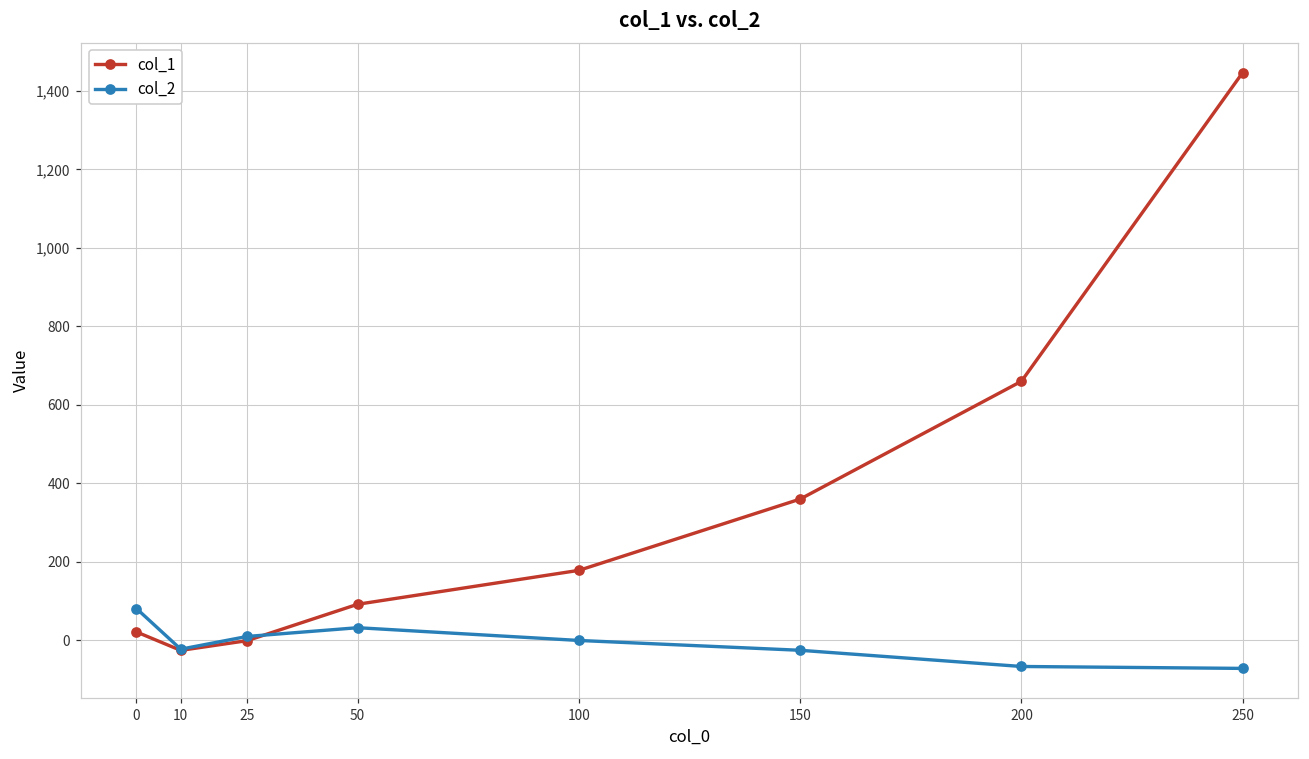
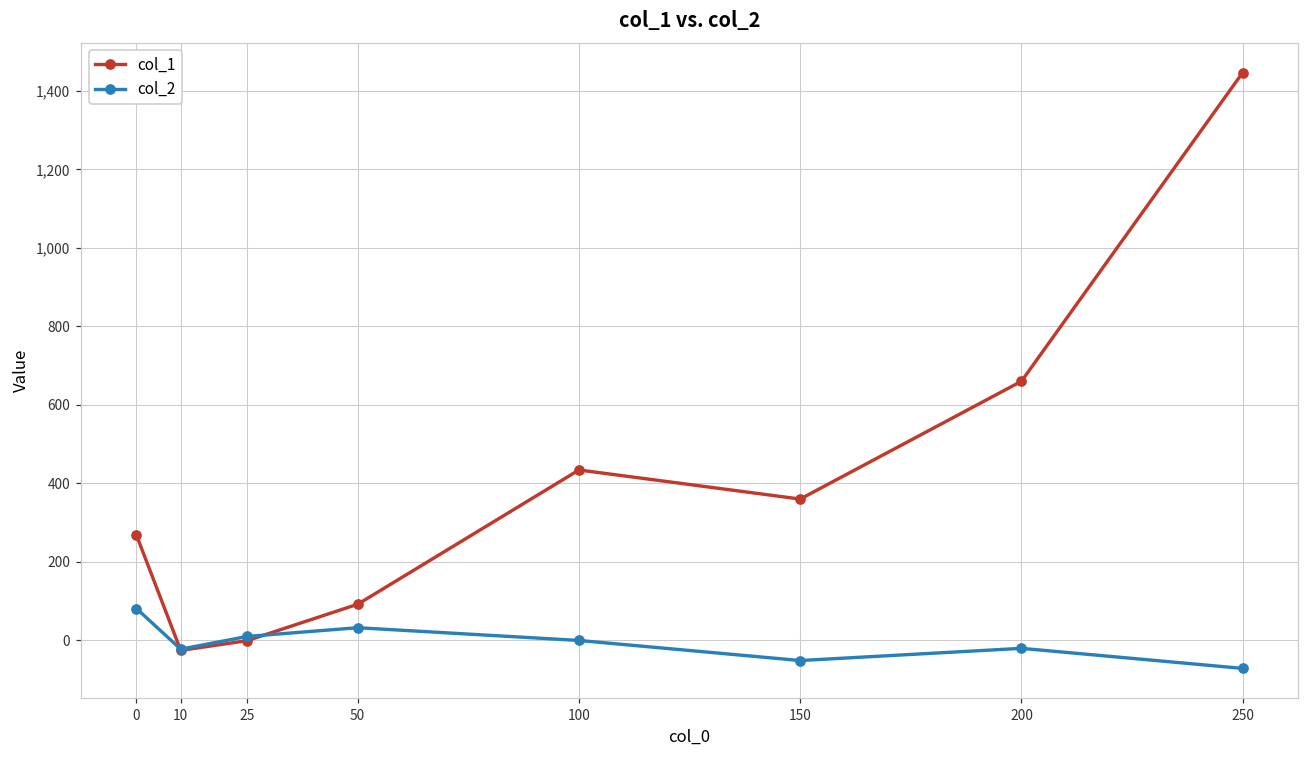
col_1, 0: 20 -> 270
col_1, 100: 180 -> 430
col_2, 150: -30 -> -50
col_2, 200: -70 -> -20
